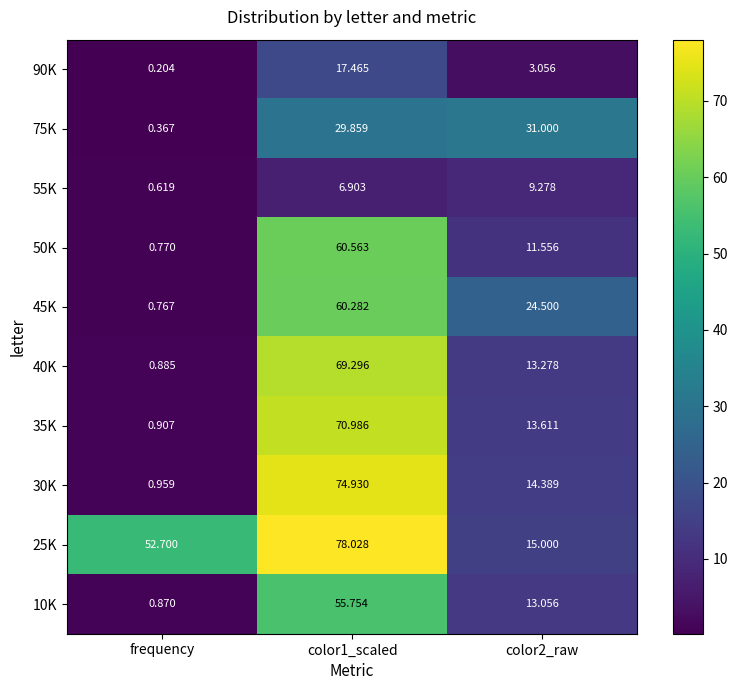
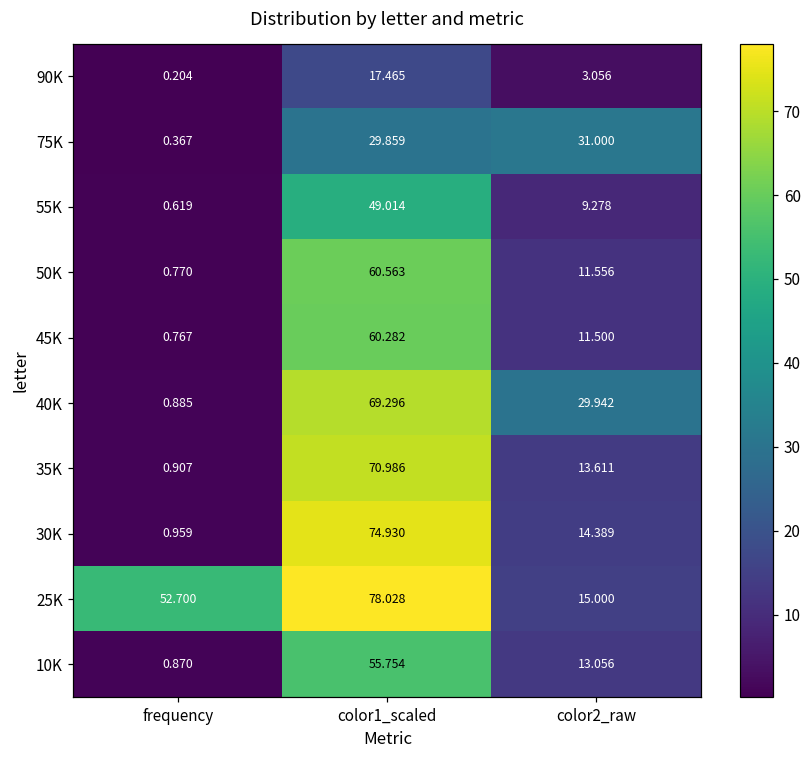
55K, color1_scaled: 6.903 -> 49.014
45K, color2_raw: 24.500 -> 11.500
40K, color2_raw: 13.278 -> 29.942
